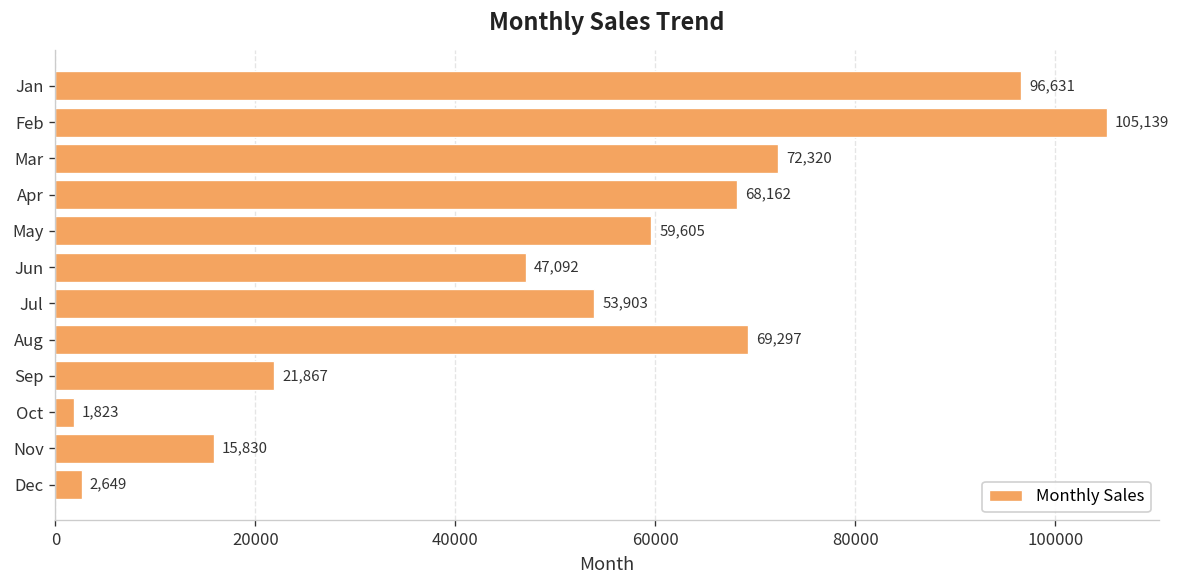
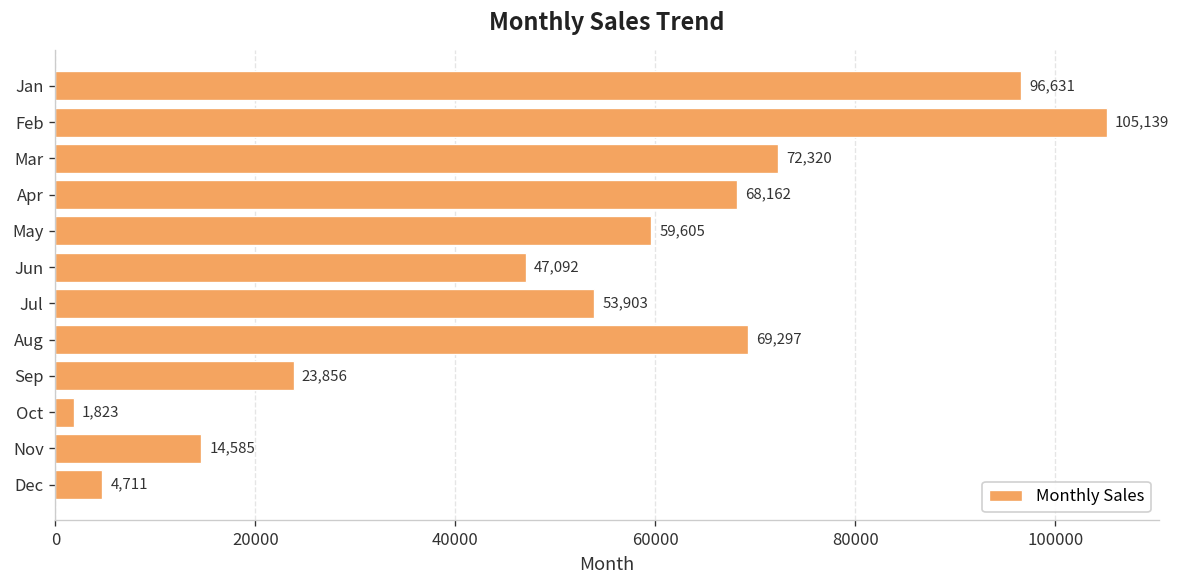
Sep: 21,867 -> 23,856
Nov: 15,830 -> 14,585
Dec: 2,649 -> 4,711
